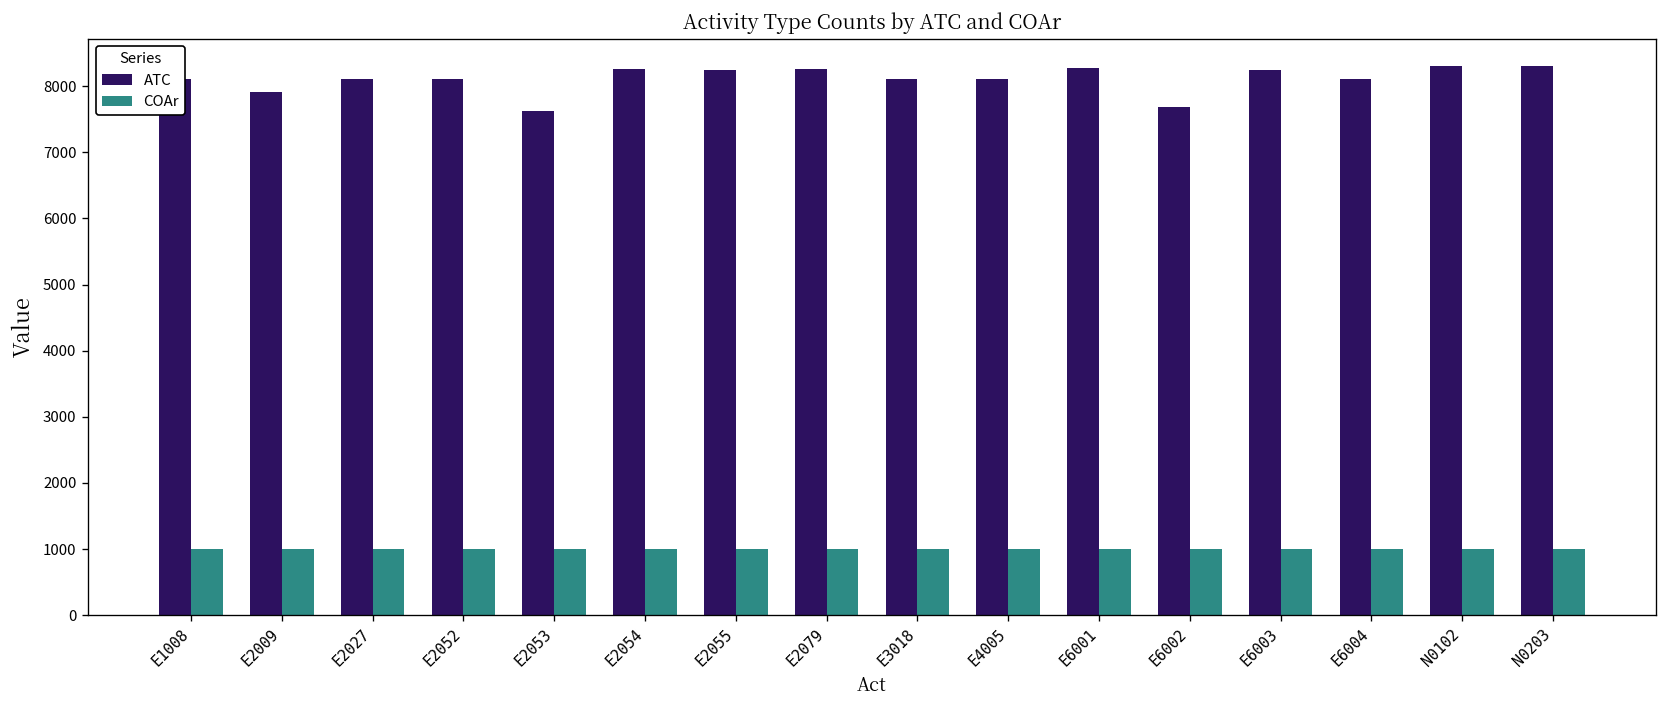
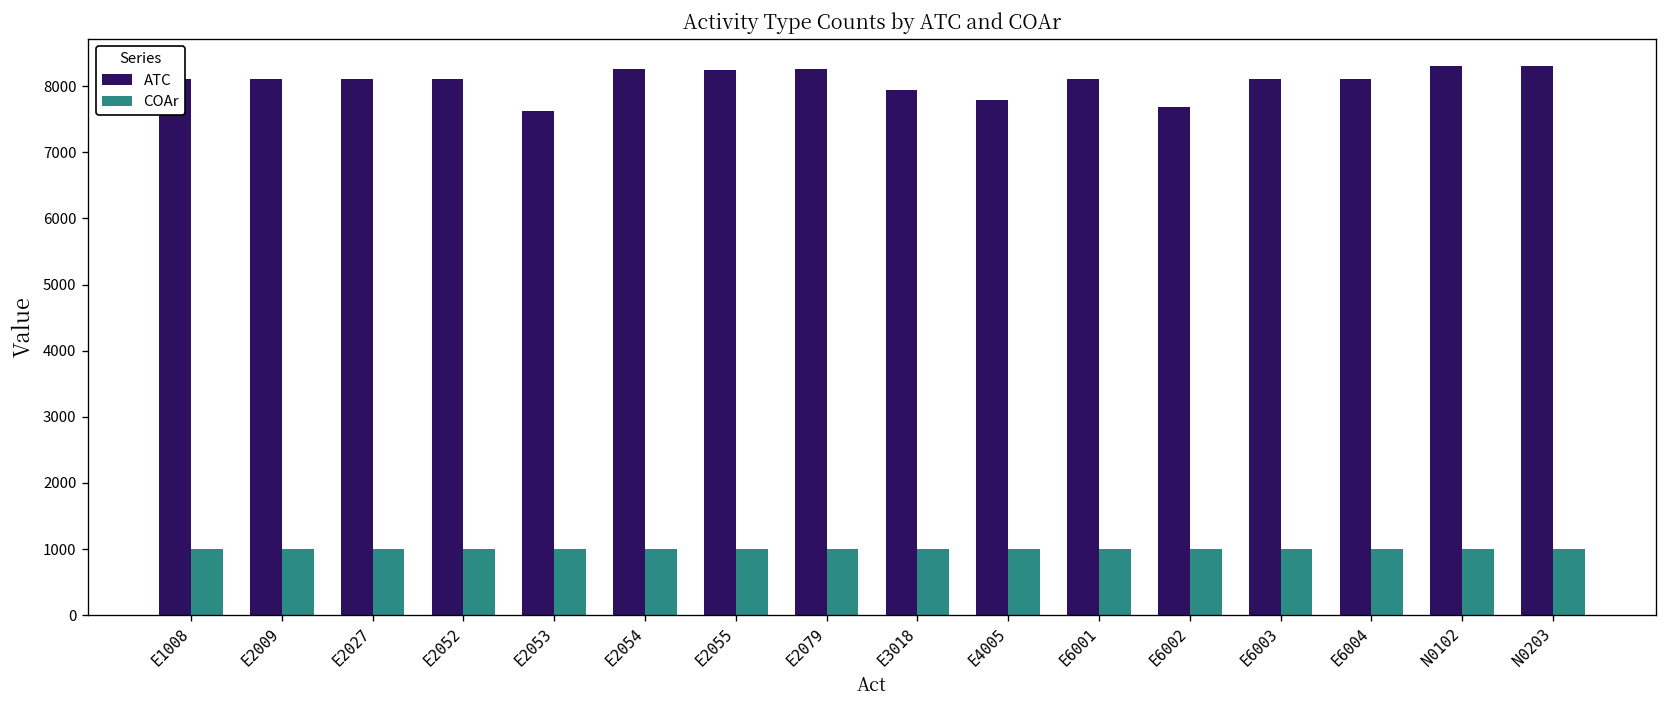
ATC, E2009: 7900 -> 8100
ATC, E3018: 8100 -> 7900
ATC, E4005: 8100 -> 7800
ATC, E6001: 8300 -> 8100
ATC, E6003: 8300 -> 8100
